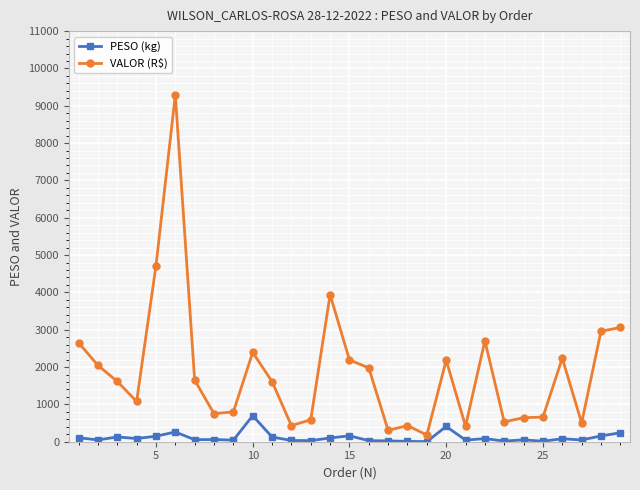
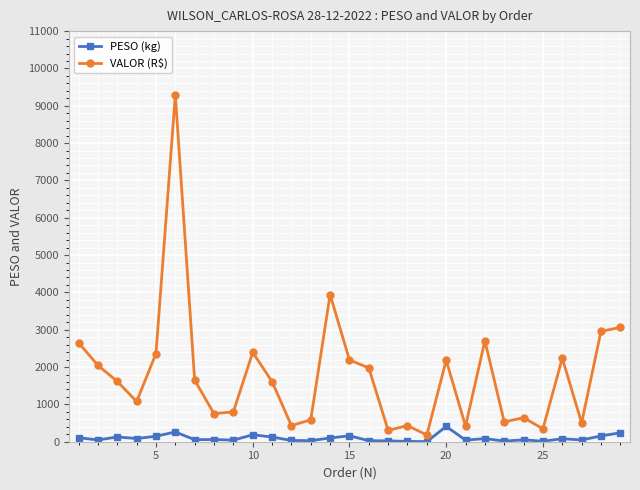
VALOR (R$), 5: 4700 -> 2400
PESO (kg), 10: 700 -> 200
VALOR (R$), 25: 700 -> 300
